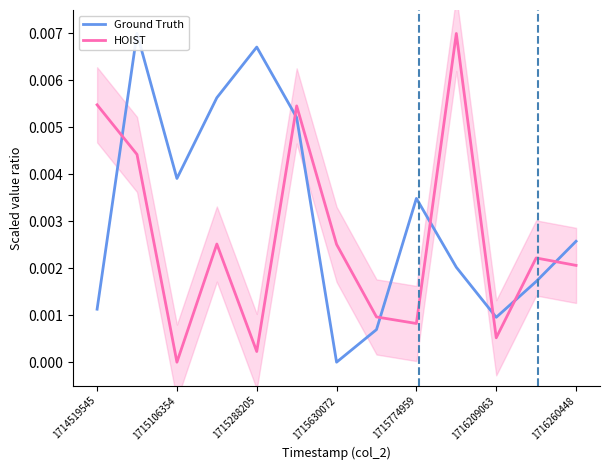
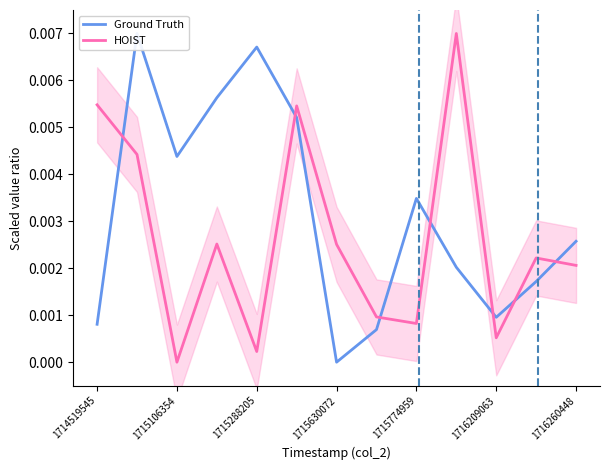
Ground Truth, 1714519545: 0.0011 -> 0.0008
Ground Truth, 1715106354: 0.0039 -> 0.0044
